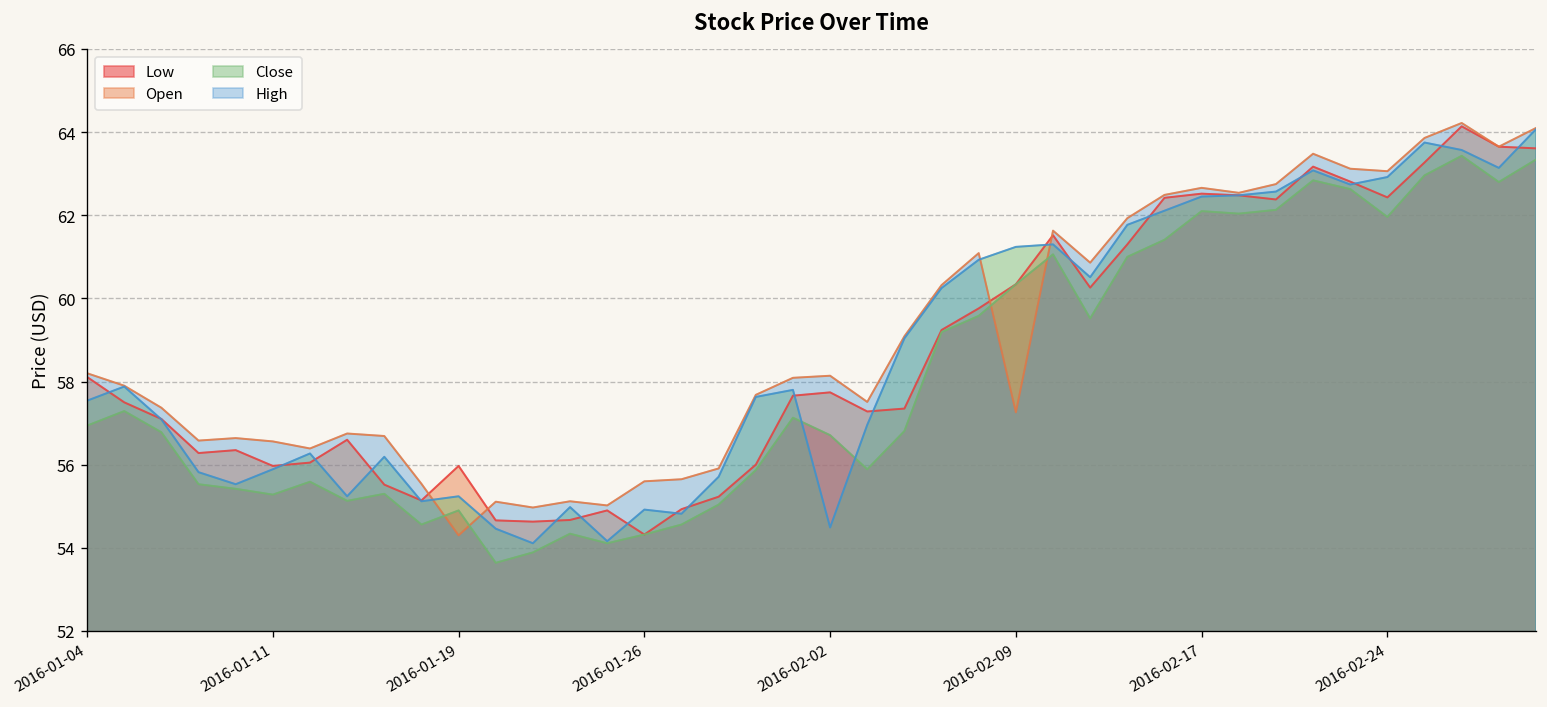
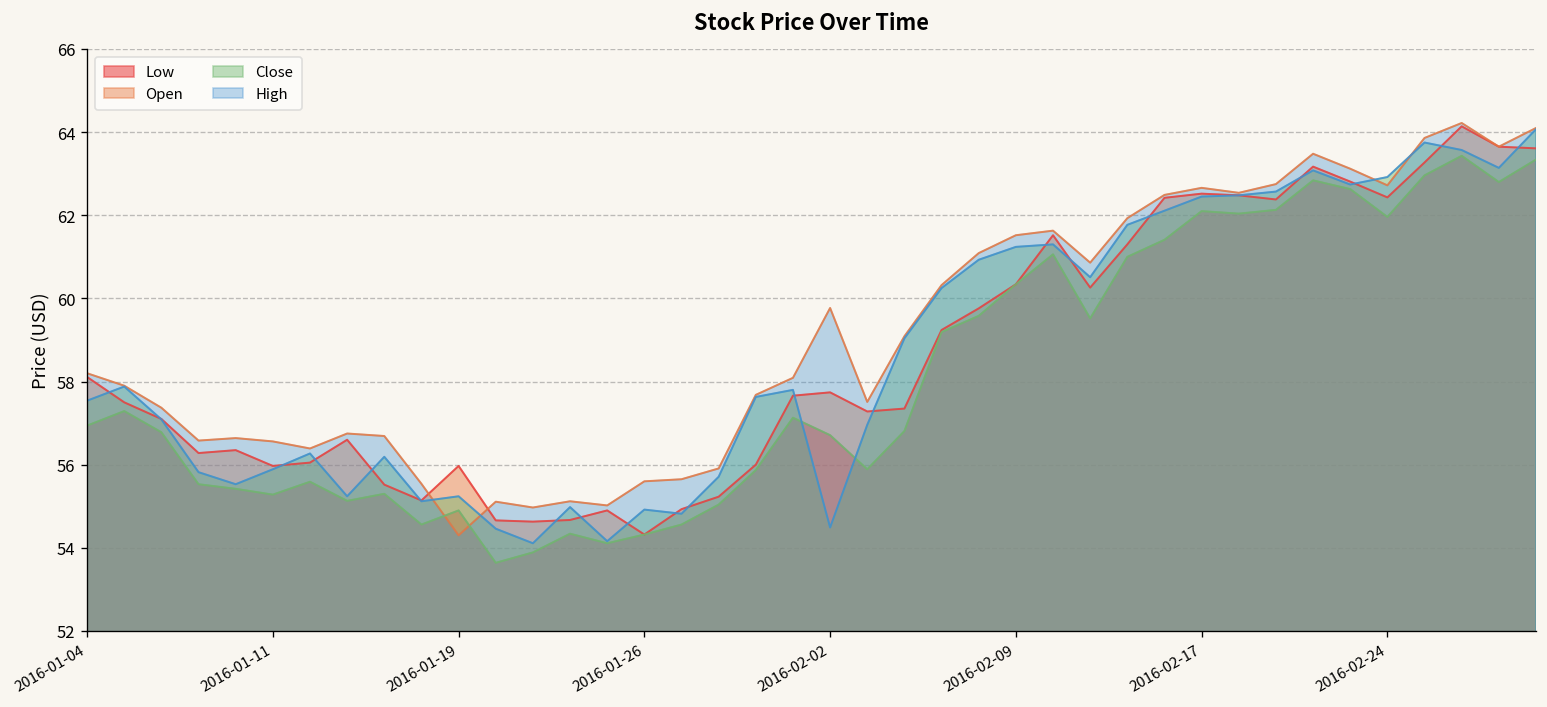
High, 2016-02-02: 58.1 -> 59.8
High, 2016-02-09: 57.3 -> 61.5
High, 2016-02-24: 63.1 -> 62.7
